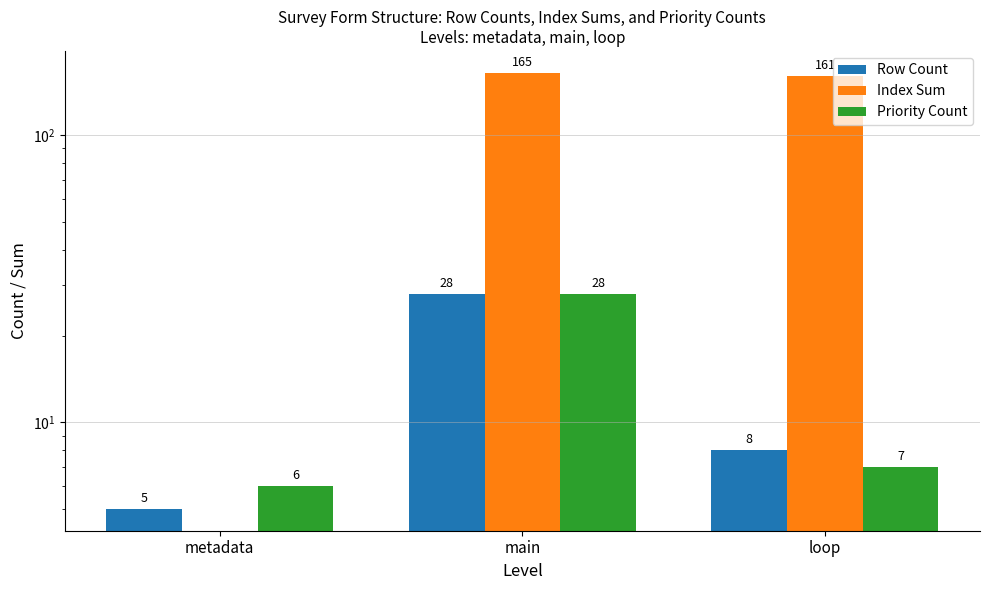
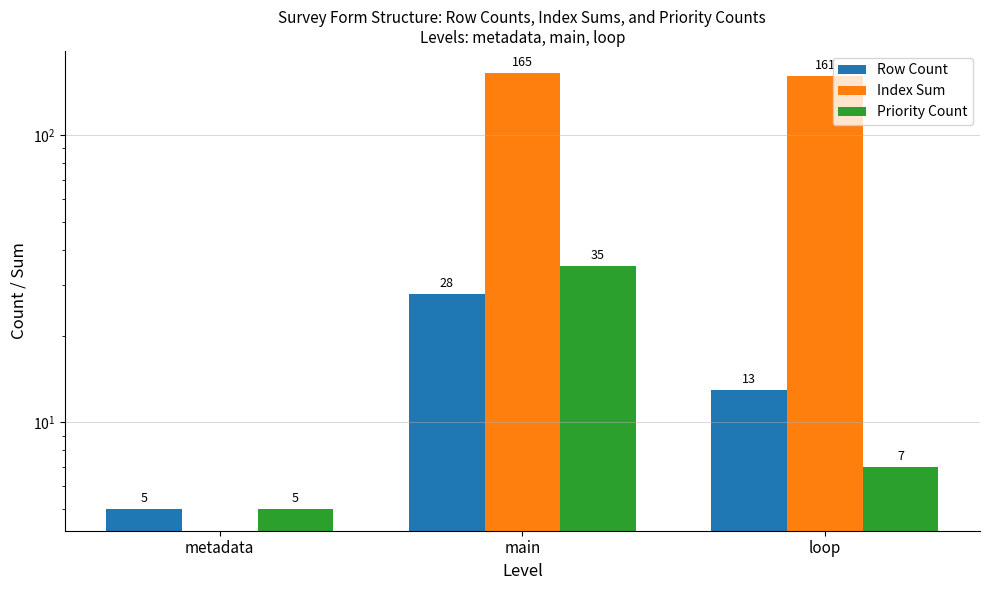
Priority Count, metadata: 6 -> 5
Priority Count, main: 28 -> 35
Row Count, loop: 8 -> 13
